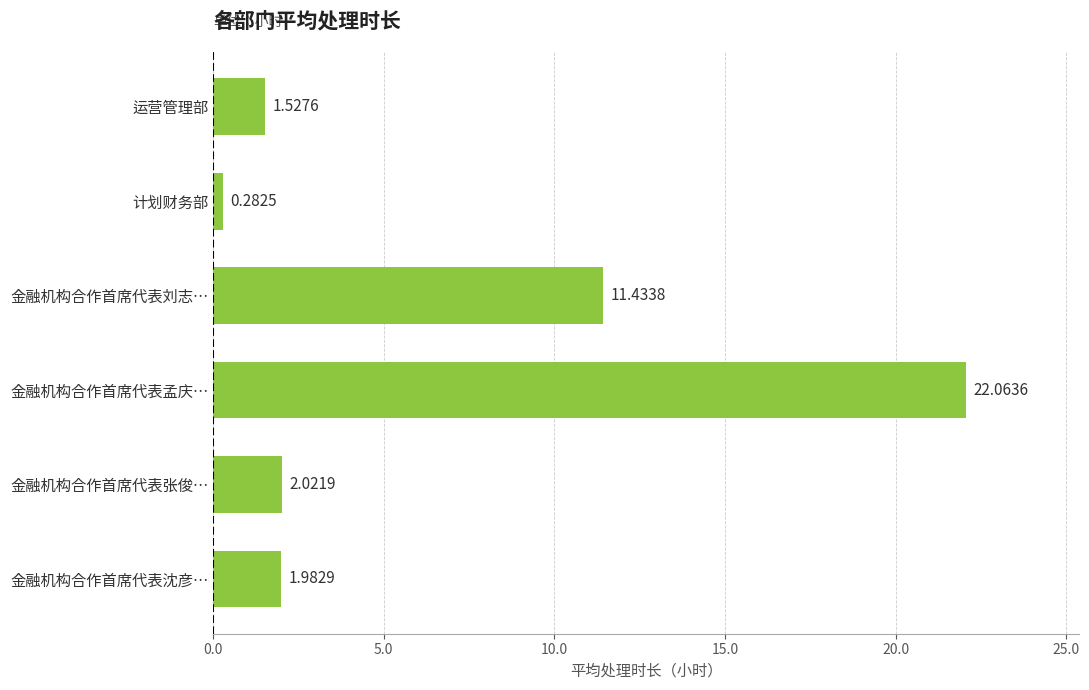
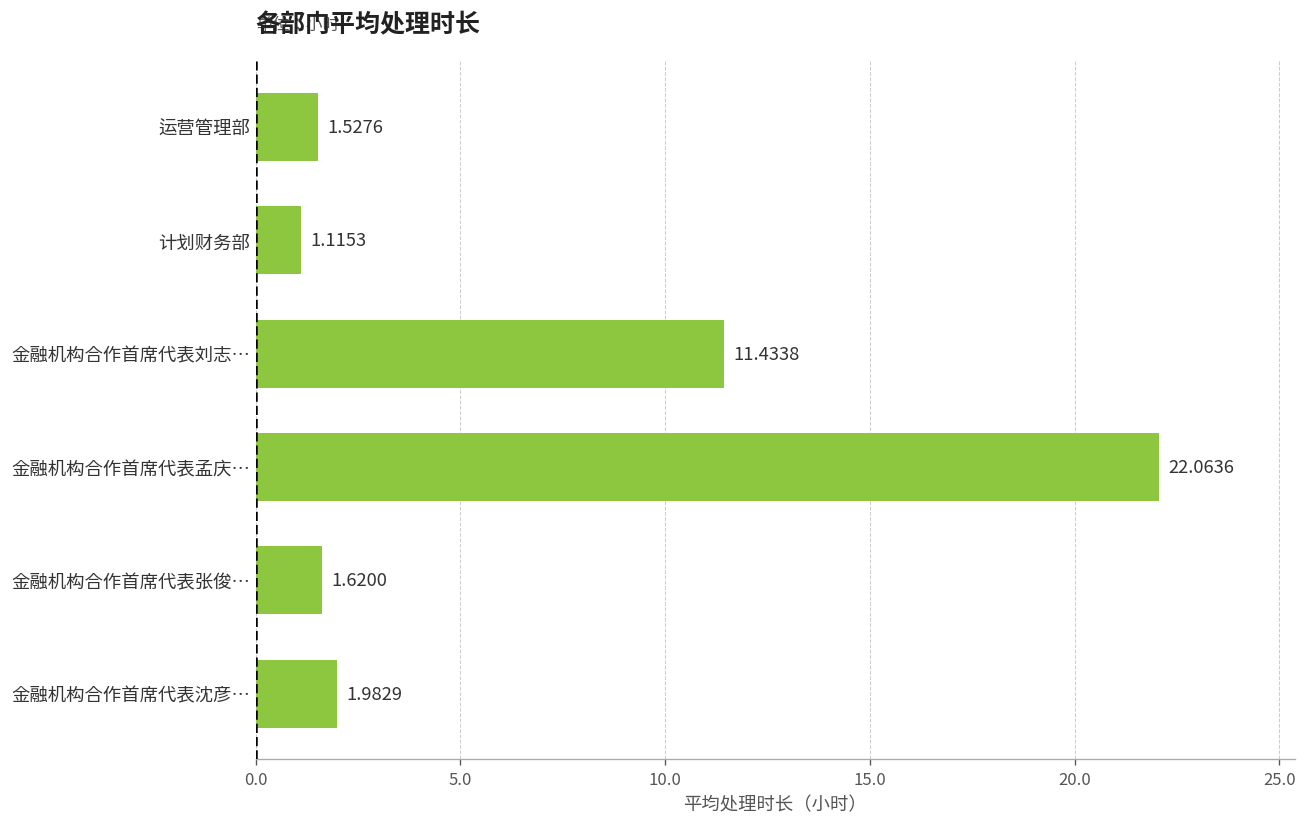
计划财务部: 0.2825 -> 1.1153
金融机构合作首席代表张俊…: 2.0219 -> 1.6200
